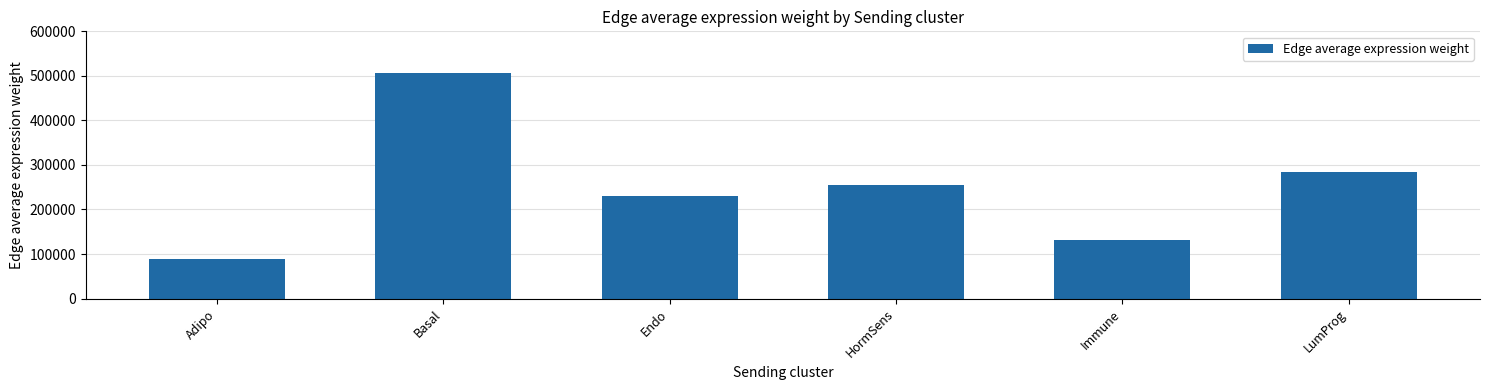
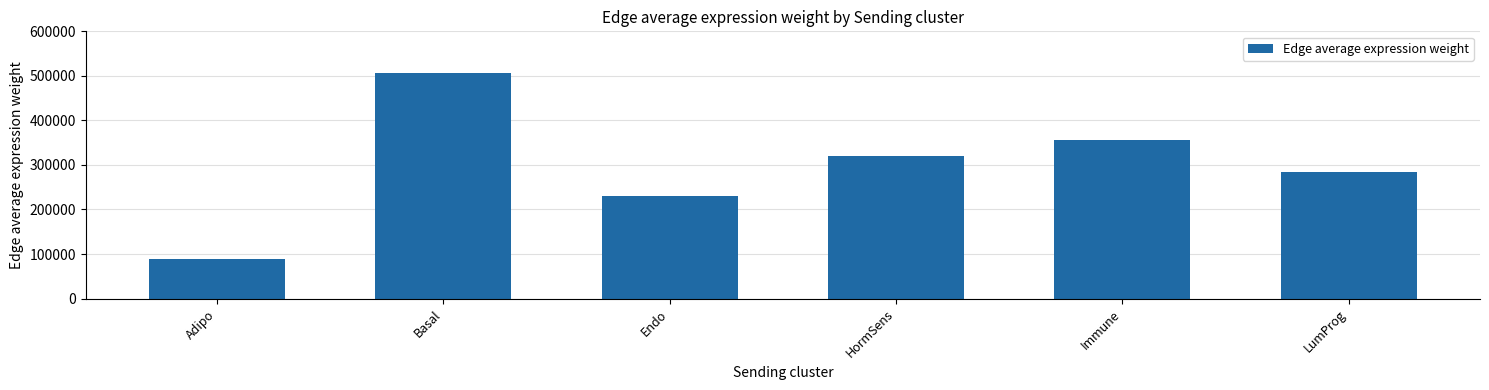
HormSens: 250000 -> 320000
Immune: 130000 -> 360000
